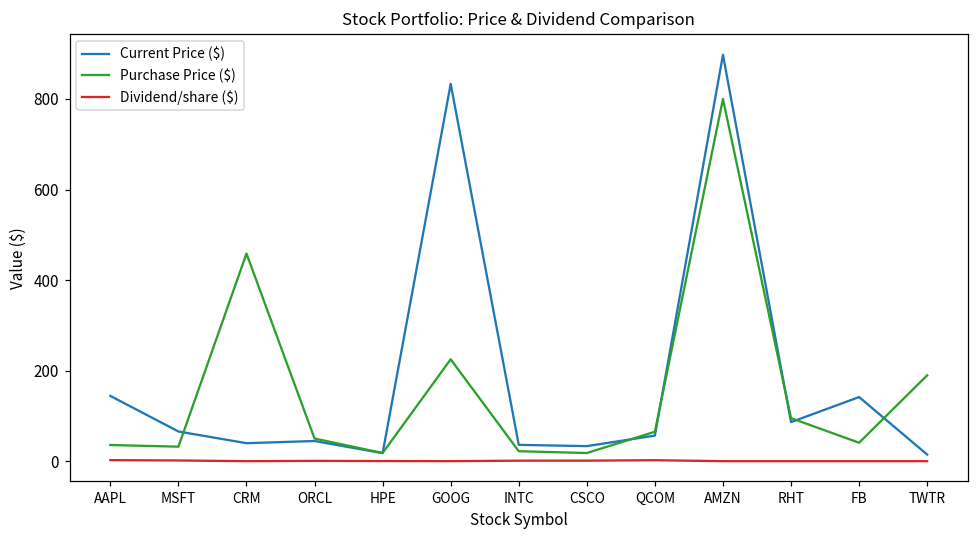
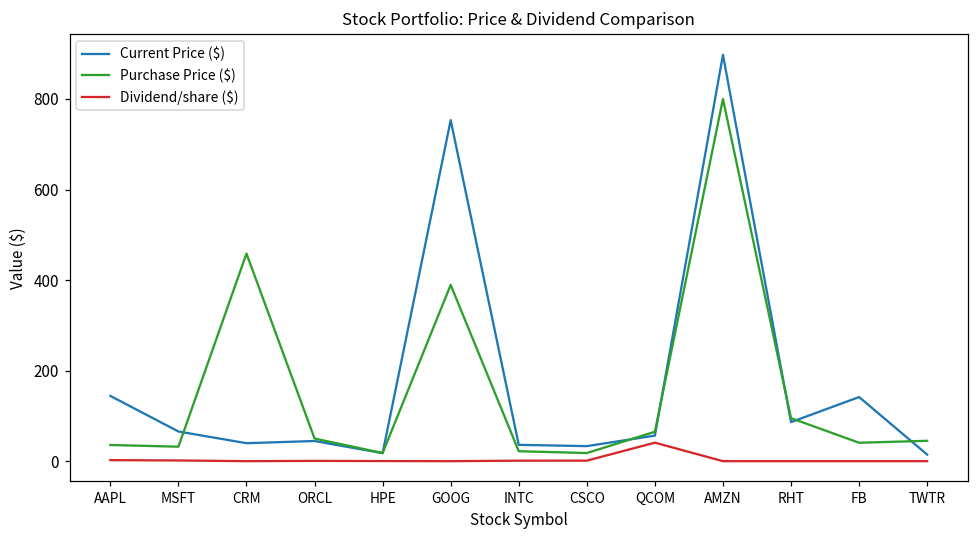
Current Price ($), GOOG: 830 -> 750
Purchase Price ($), GOOG: 230 -> 390
Dividend/share ($), QCOM: 0 -> 40
Purchase Price ($), TWTR: 190 -> 50
